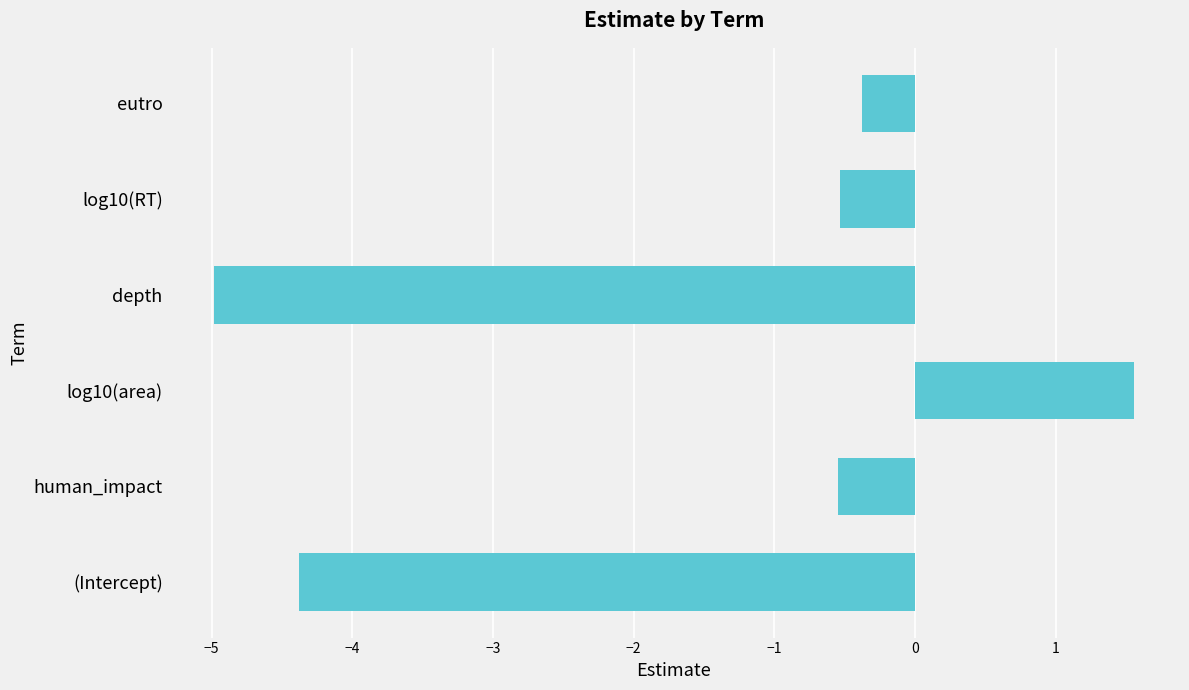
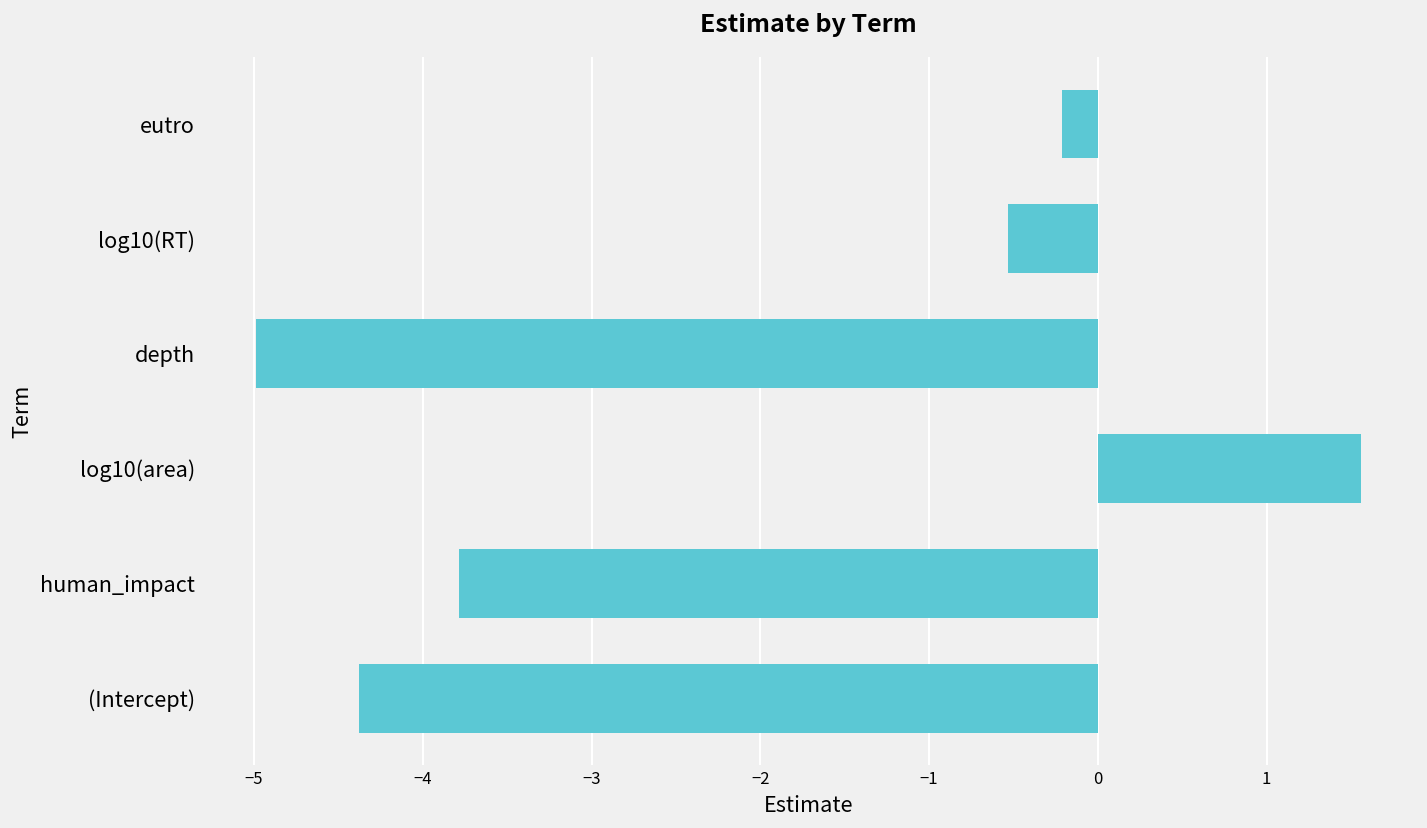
eutro: -0.38 -> -0.21
human_impact: -0.55 -> -3.78
